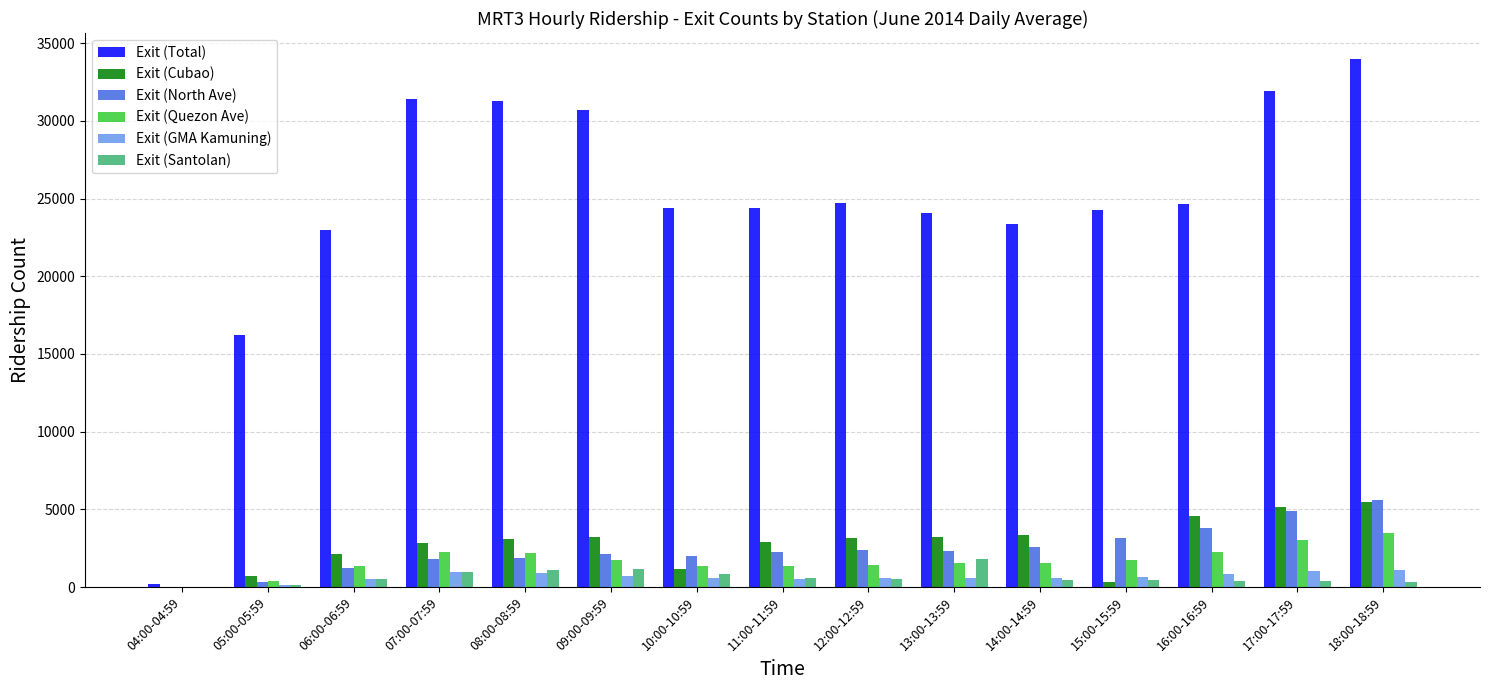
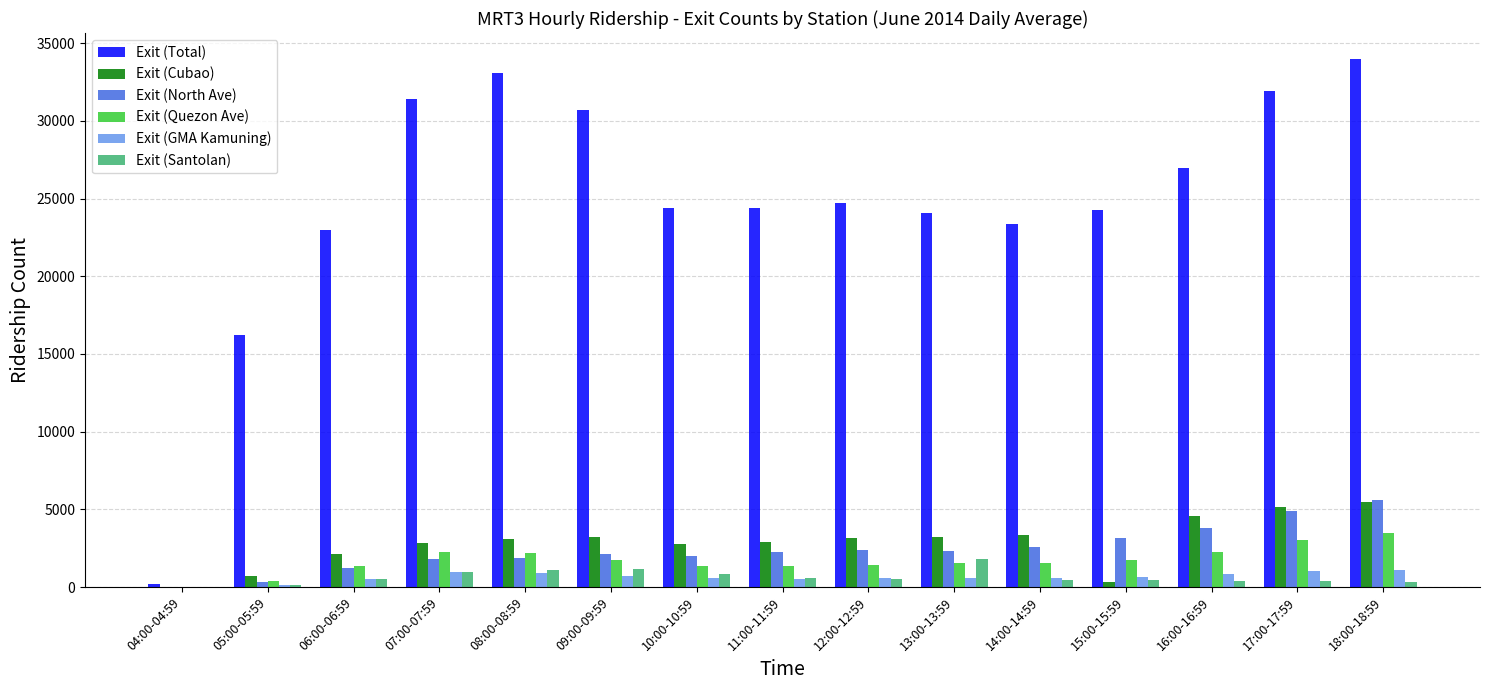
Exit (Total), 08:00-08:59: 31300 -> 33100
Exit (Cubao), 10:00-10:59: 1200 -> 2800
Exit (Total), 16:00-16:59: 24700 -> 27000
